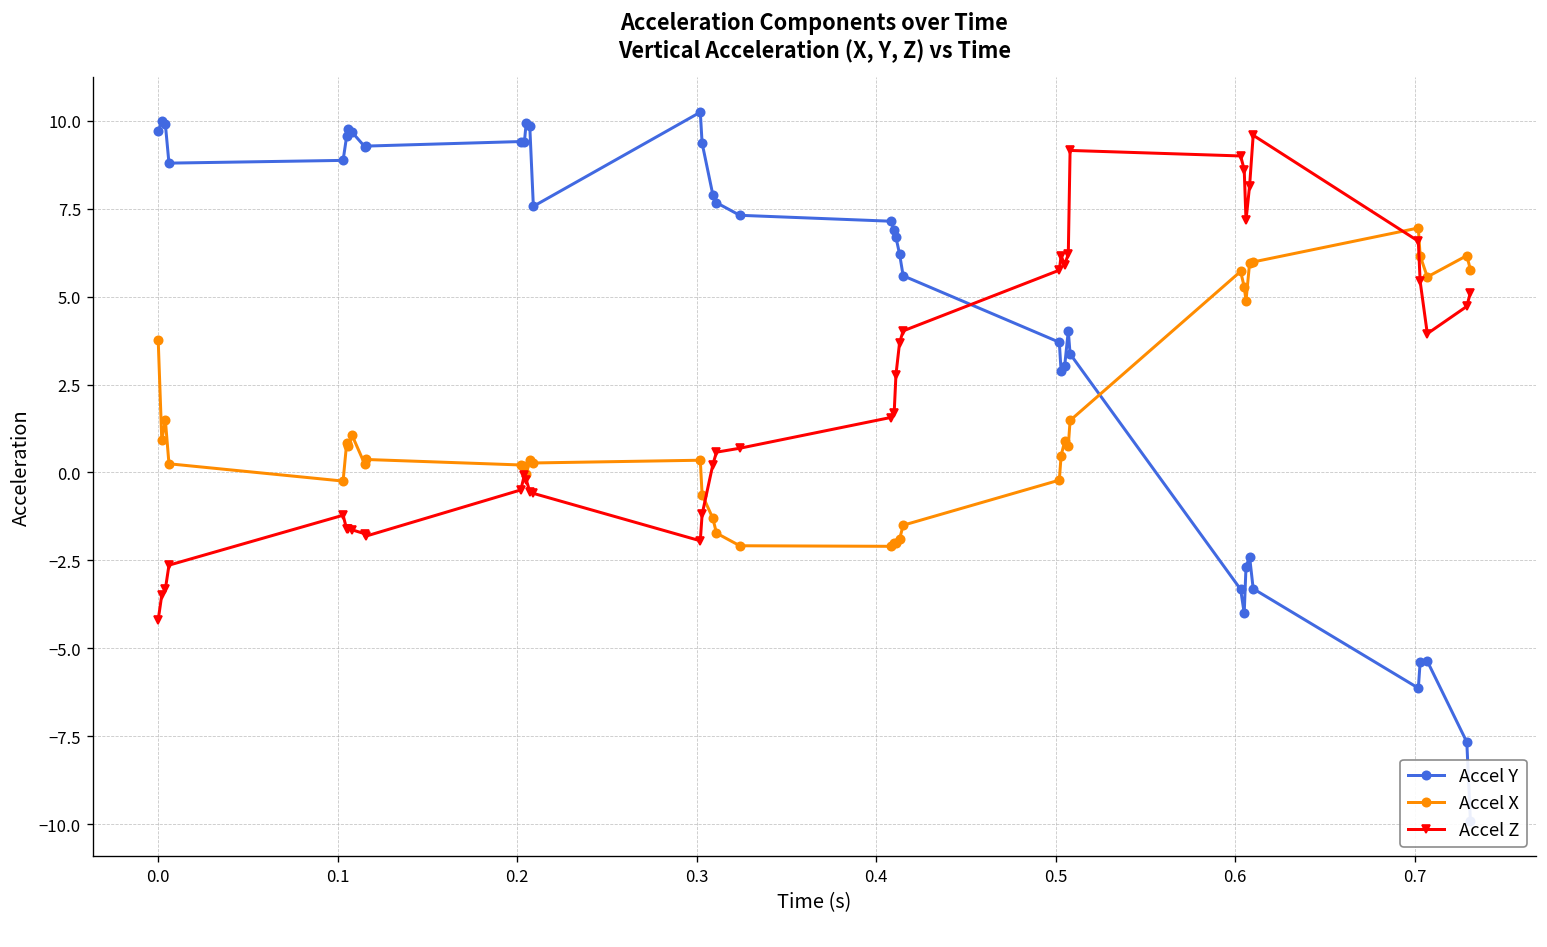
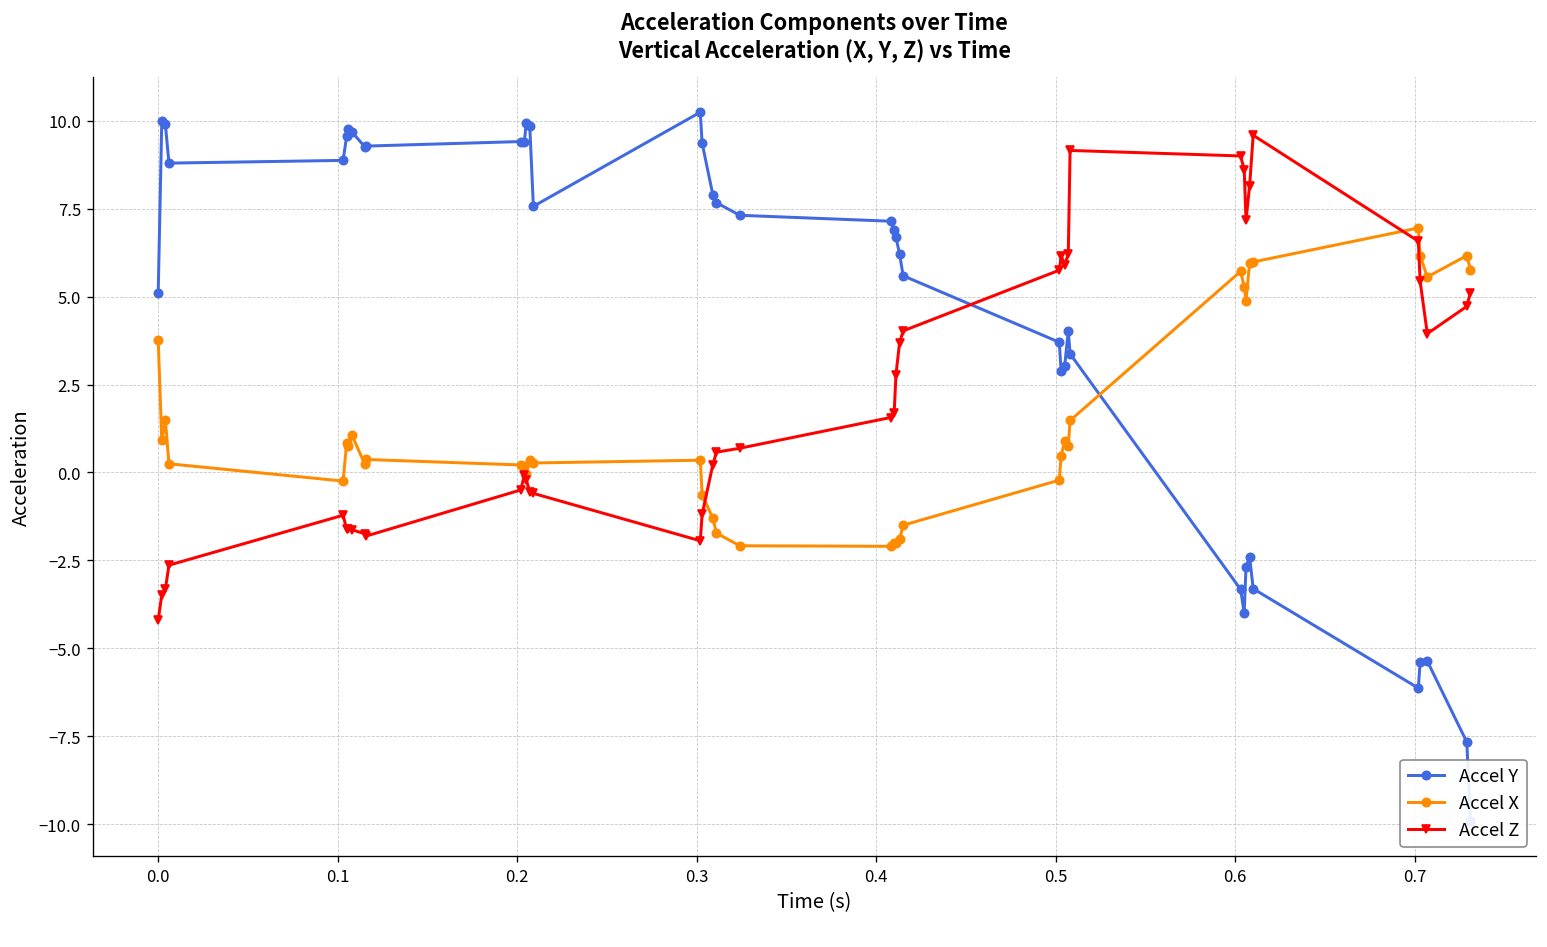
Accel Y, 0.0: 9.7 -> 5.1
